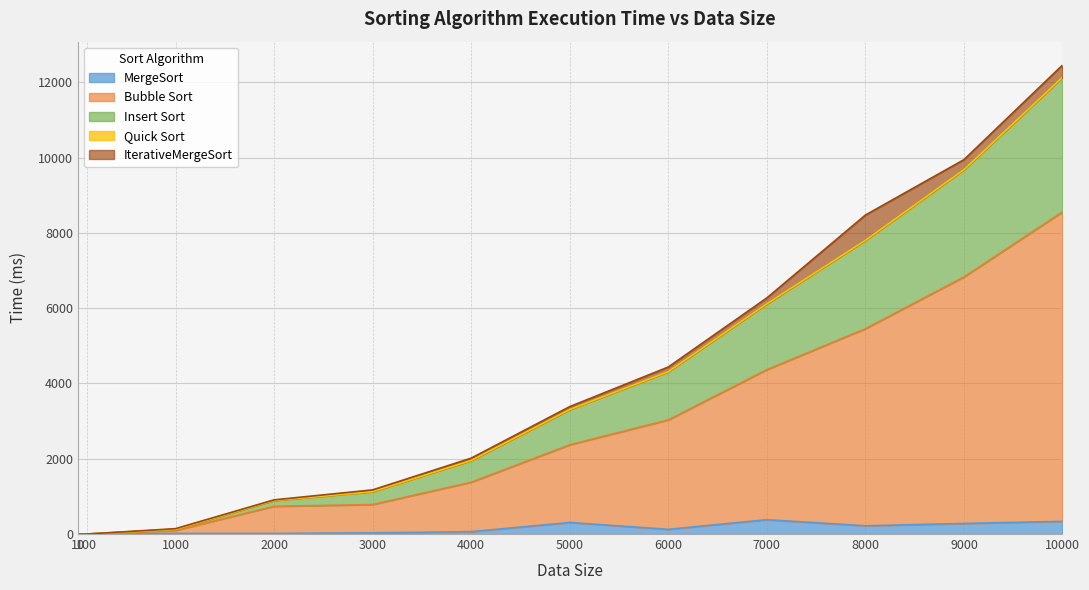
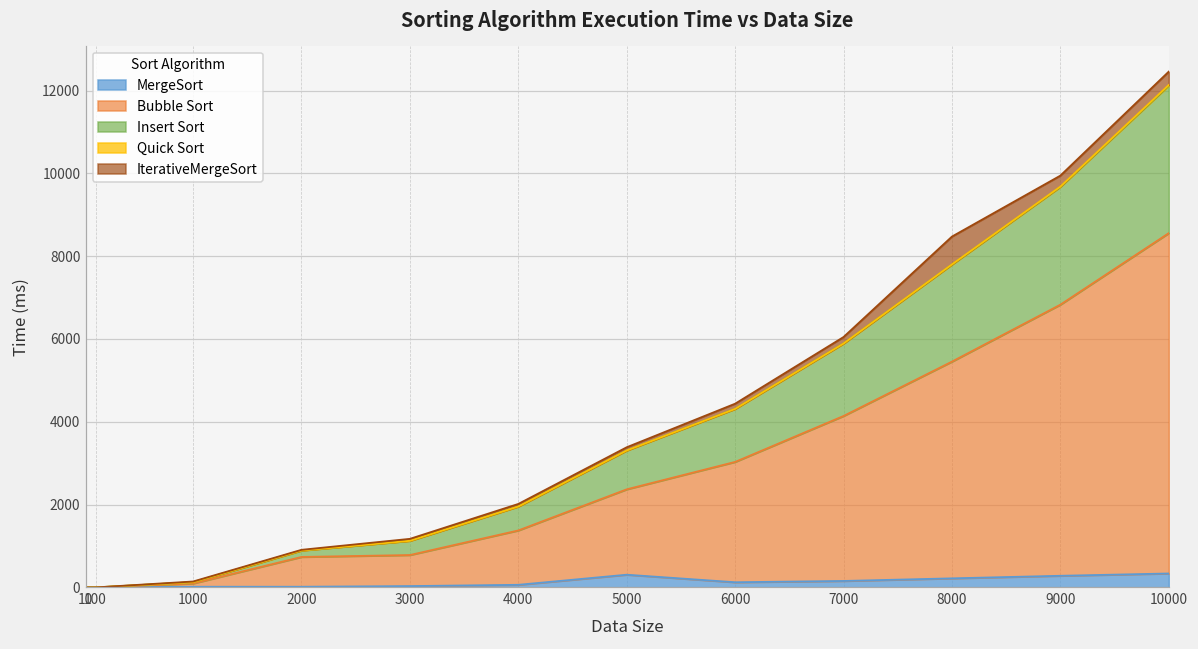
MergeSort, 7000: 400 -> 200
